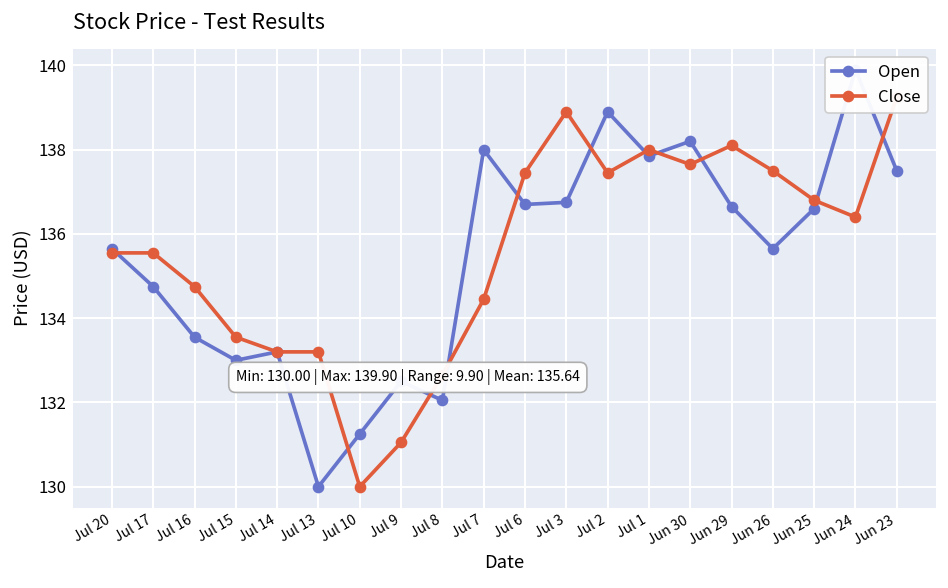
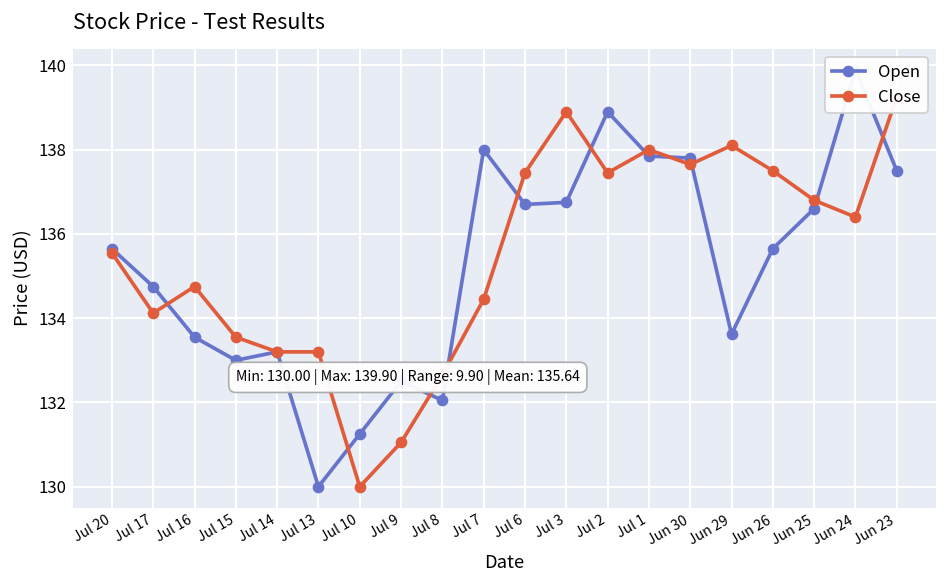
Close, Jul 17: 135.6 -> 134.1
Open, Jun 30: 138.2 -> 137.8
Open, Jun 29: 136.7 -> 133.6
